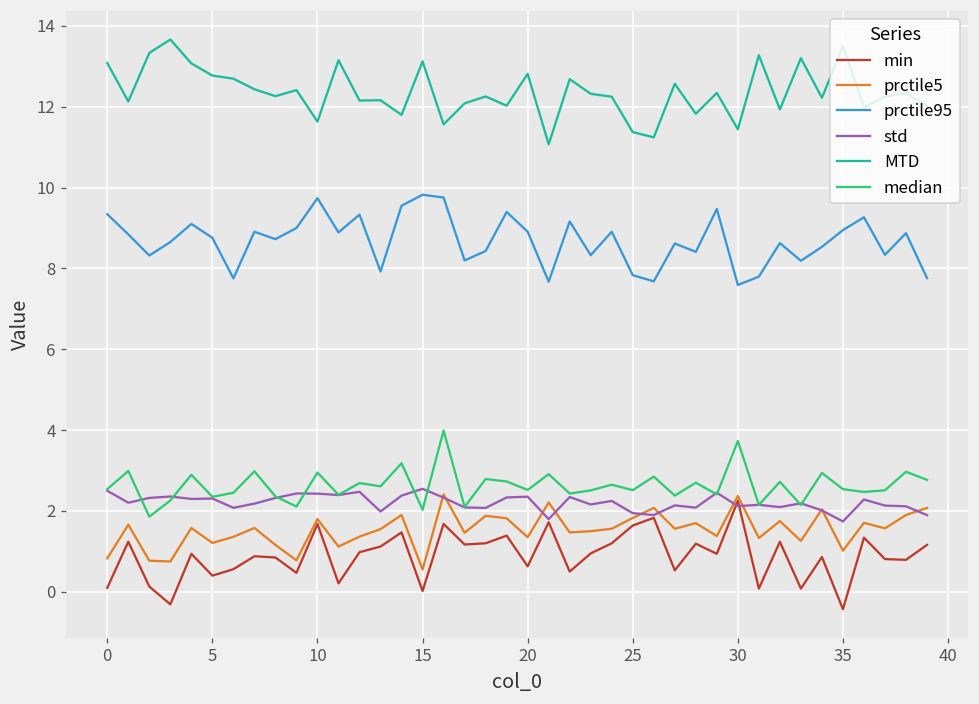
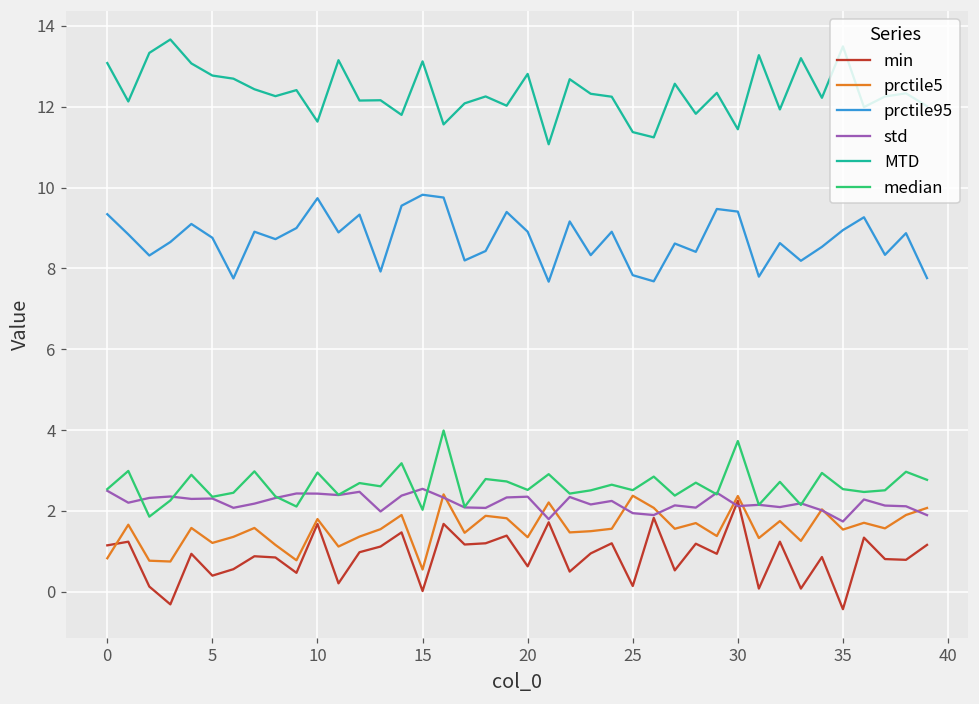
min, 0: 0.1 -> 1.1
min, 25: 1.6 -> 0.1
prctile5, 25: 1.8 -> 2.4
prctile95, 30: 7.6 -> 9.4
prctile5, 35: 1.0 -> 1.5
